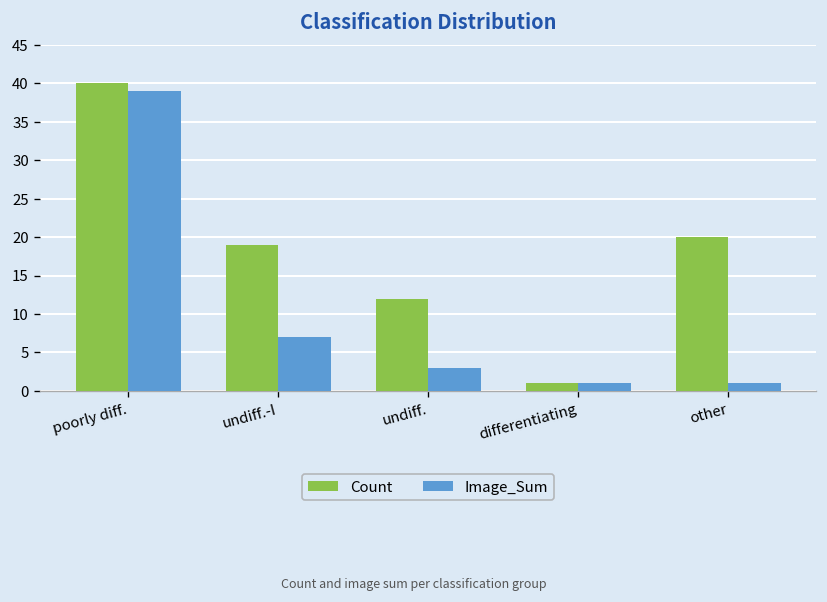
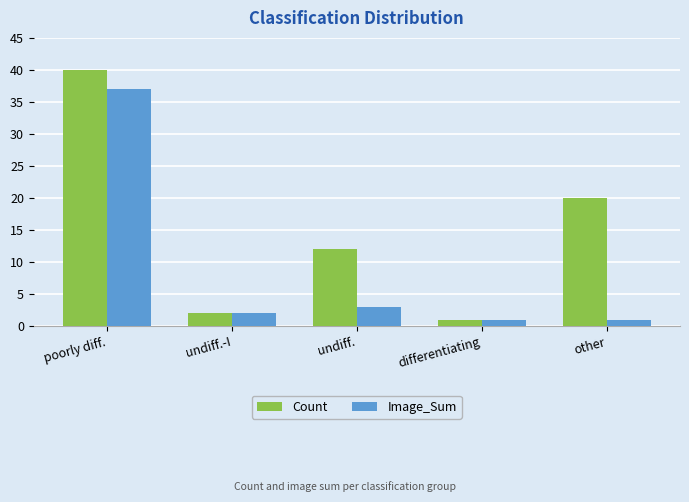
Image_Sum, poorly diff.: 39 -> 37
Count, undiff.-I: 19 -> 2
Image_Sum, undiff.-I: 7 -> 2
